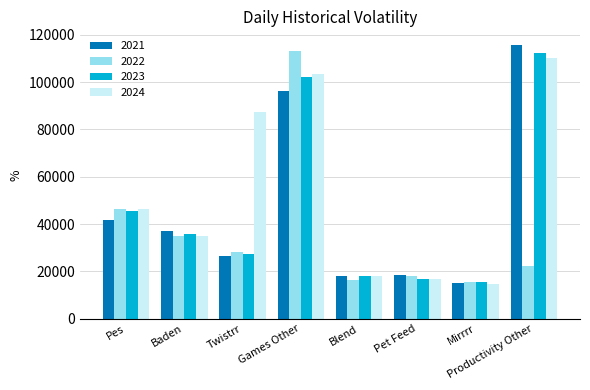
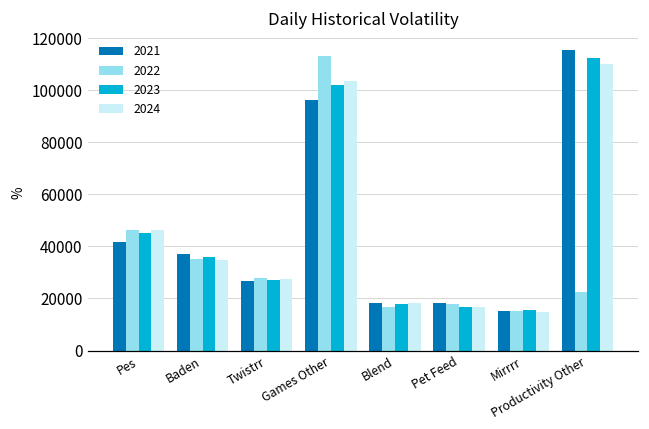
2024, Twistrr: 87000 -> 27000
